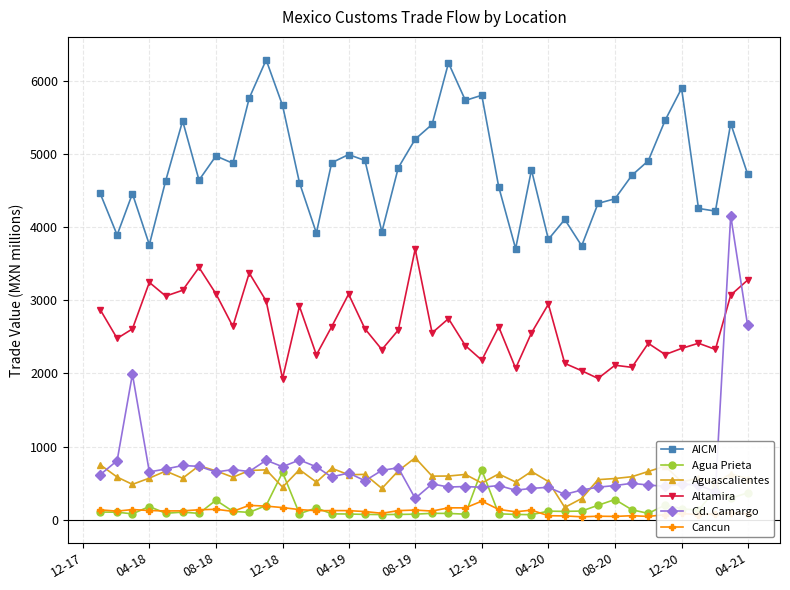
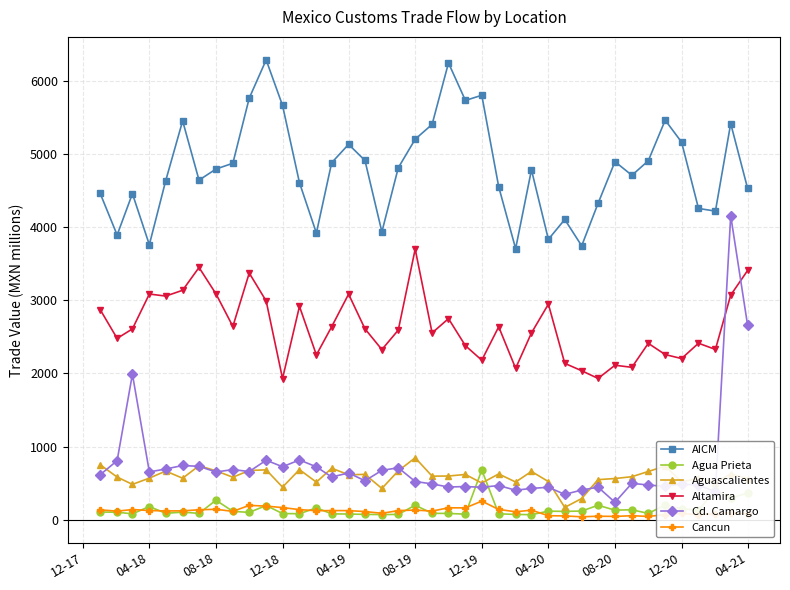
Altamira, 04-18: 3200 -> 3100
AICM, 08-18: 5000 -> 4800
Agua Prieta, 12-18: 600 -> 100
AICM, 04-19: 5000 -> 5100
Agua Prieta, 08-19: 100 -> 200
Cd. Camargo, 08-19: 300 -> 500
AICM, 08-20: 4400 -> 4900
Agua Prieta, 08-20: 300 -> 100
Cd. Camargo, 08-20: 500 -> 200
AICM, 12-20: 5900 -> 5200
Altamira, 12-20: 2300 -> 2200
AICM, 04-21: 4700 -> 4500
Altamira, 04-21: 3300 -> 3400
